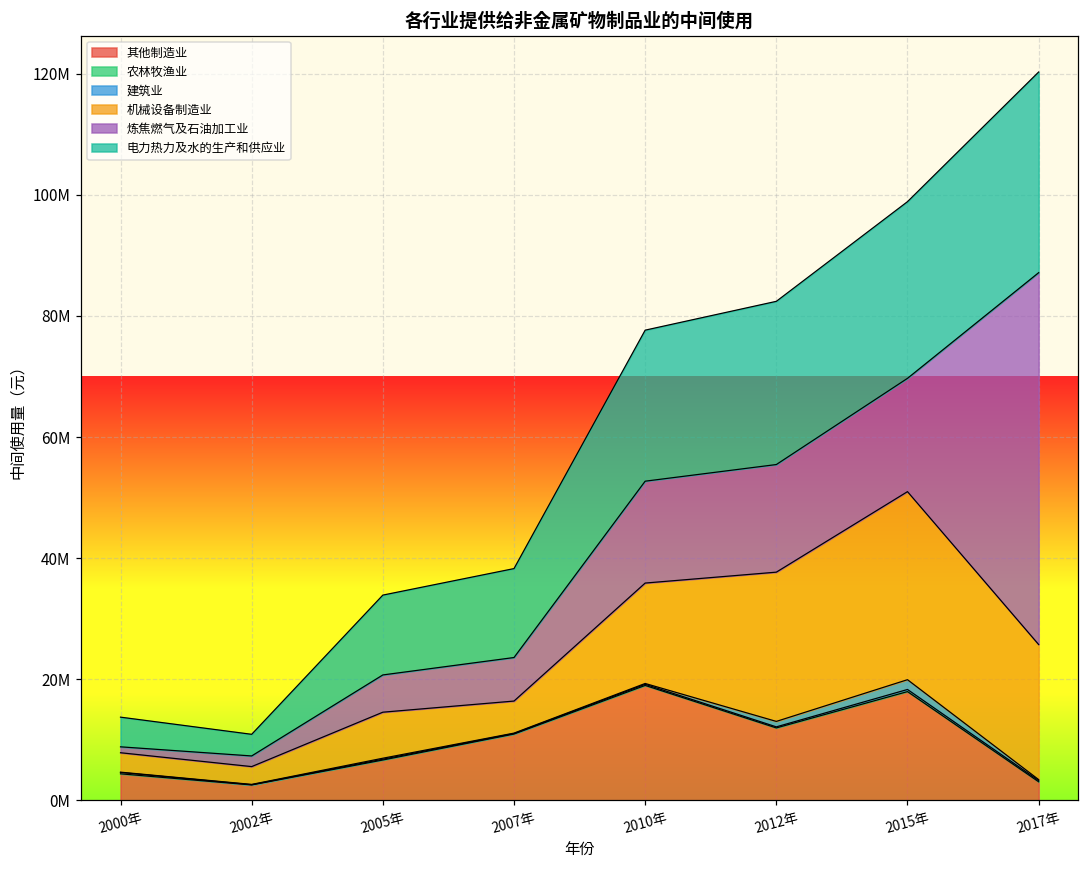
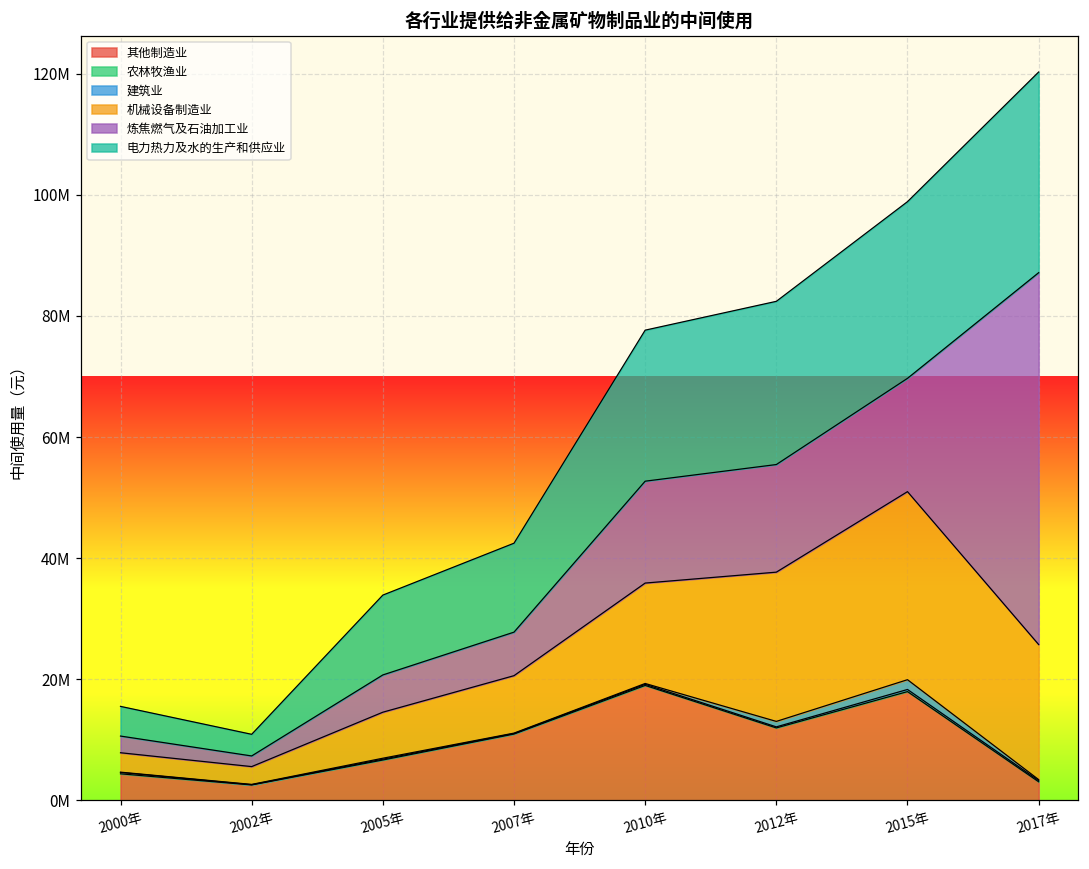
炼焦燃气及石油加工业, 2000年: 1000000 -> 3000000
机械设备制造业, 2007年: 5000000 -> 9000000
